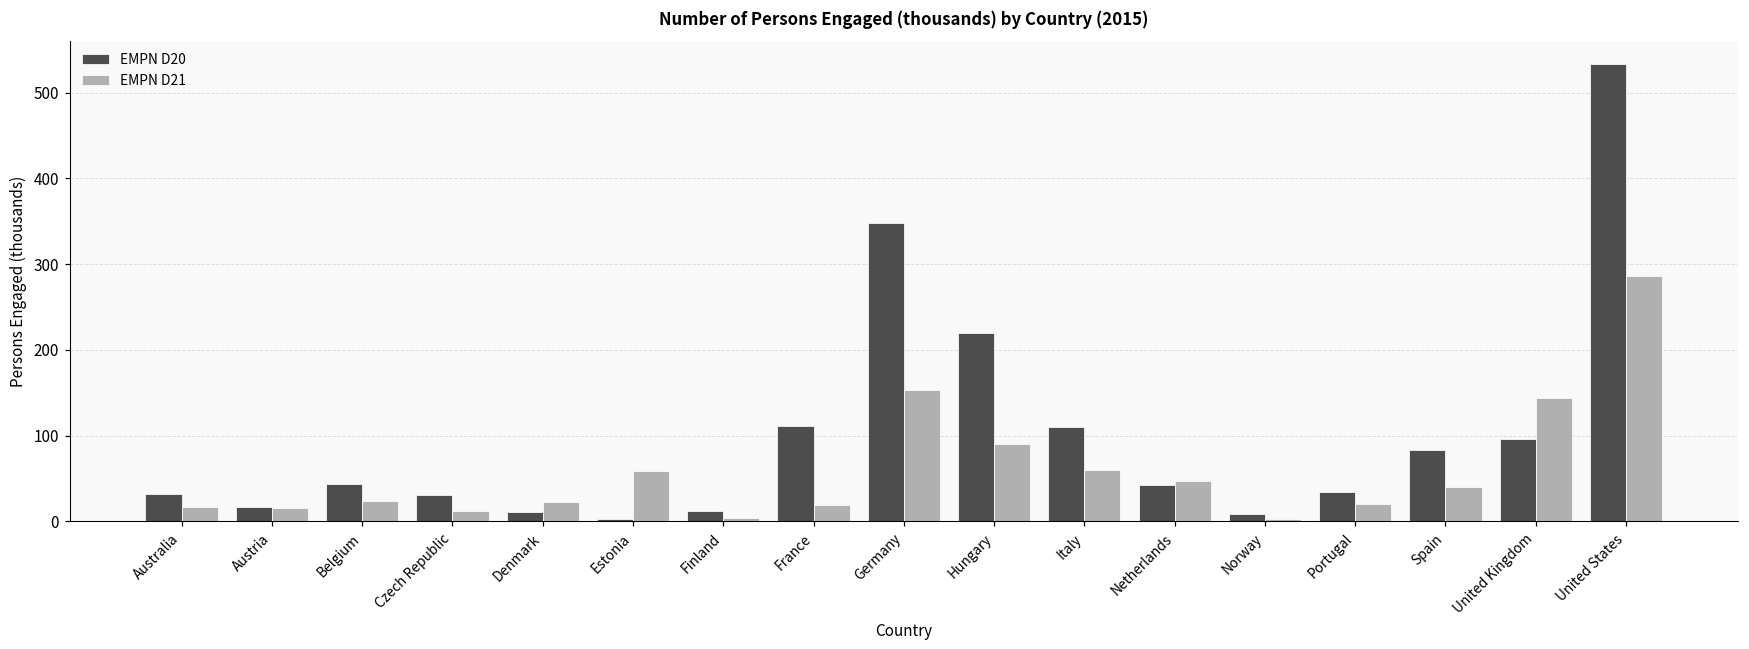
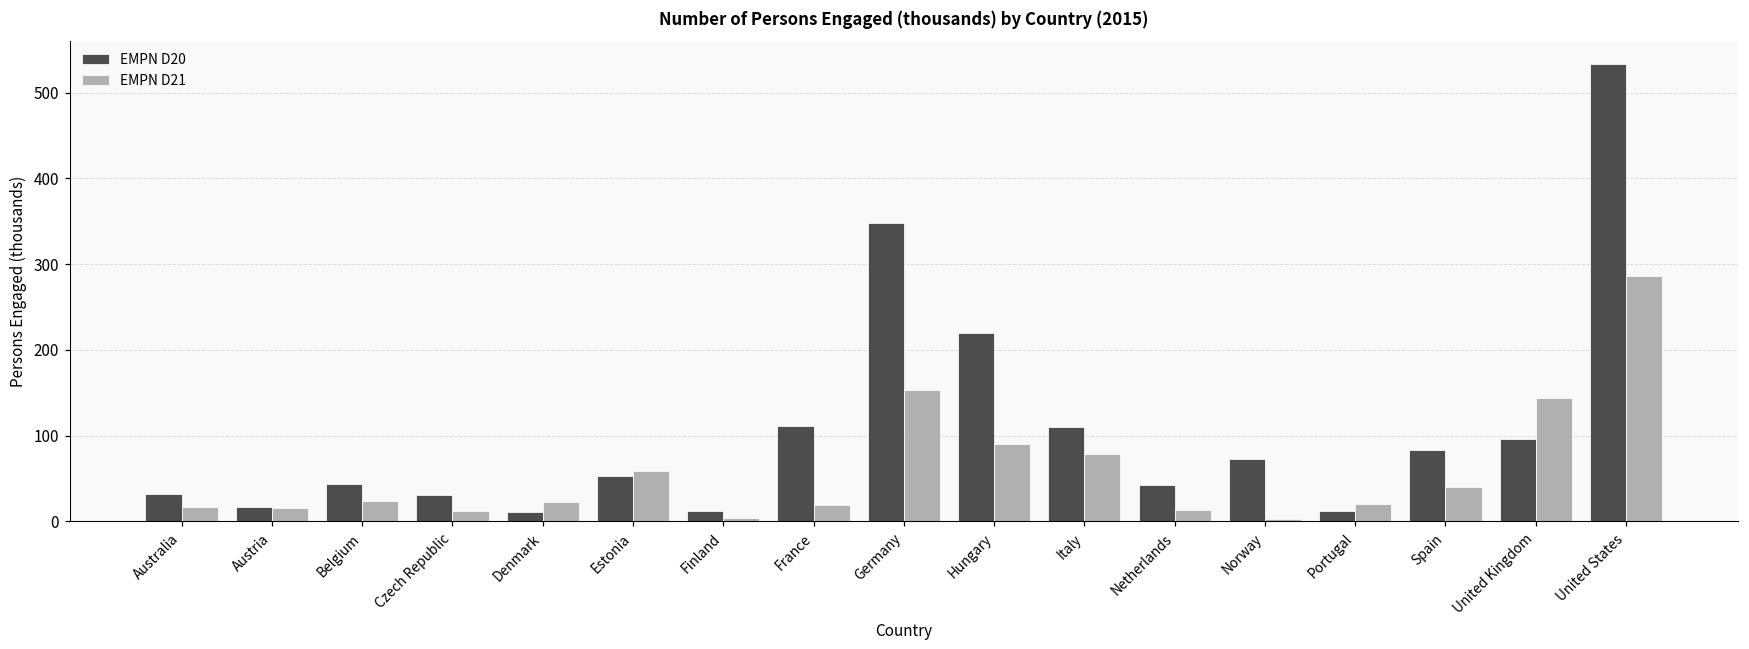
EMPN D20, Estonia: 0 -> 50
EMPN D21, Italy: 60 -> 80
EMPN D21, Netherlands: 50 -> 10
EMPN D20, Norway: 10 -> 70
EMPN D20, Portugal: 30 -> 10
